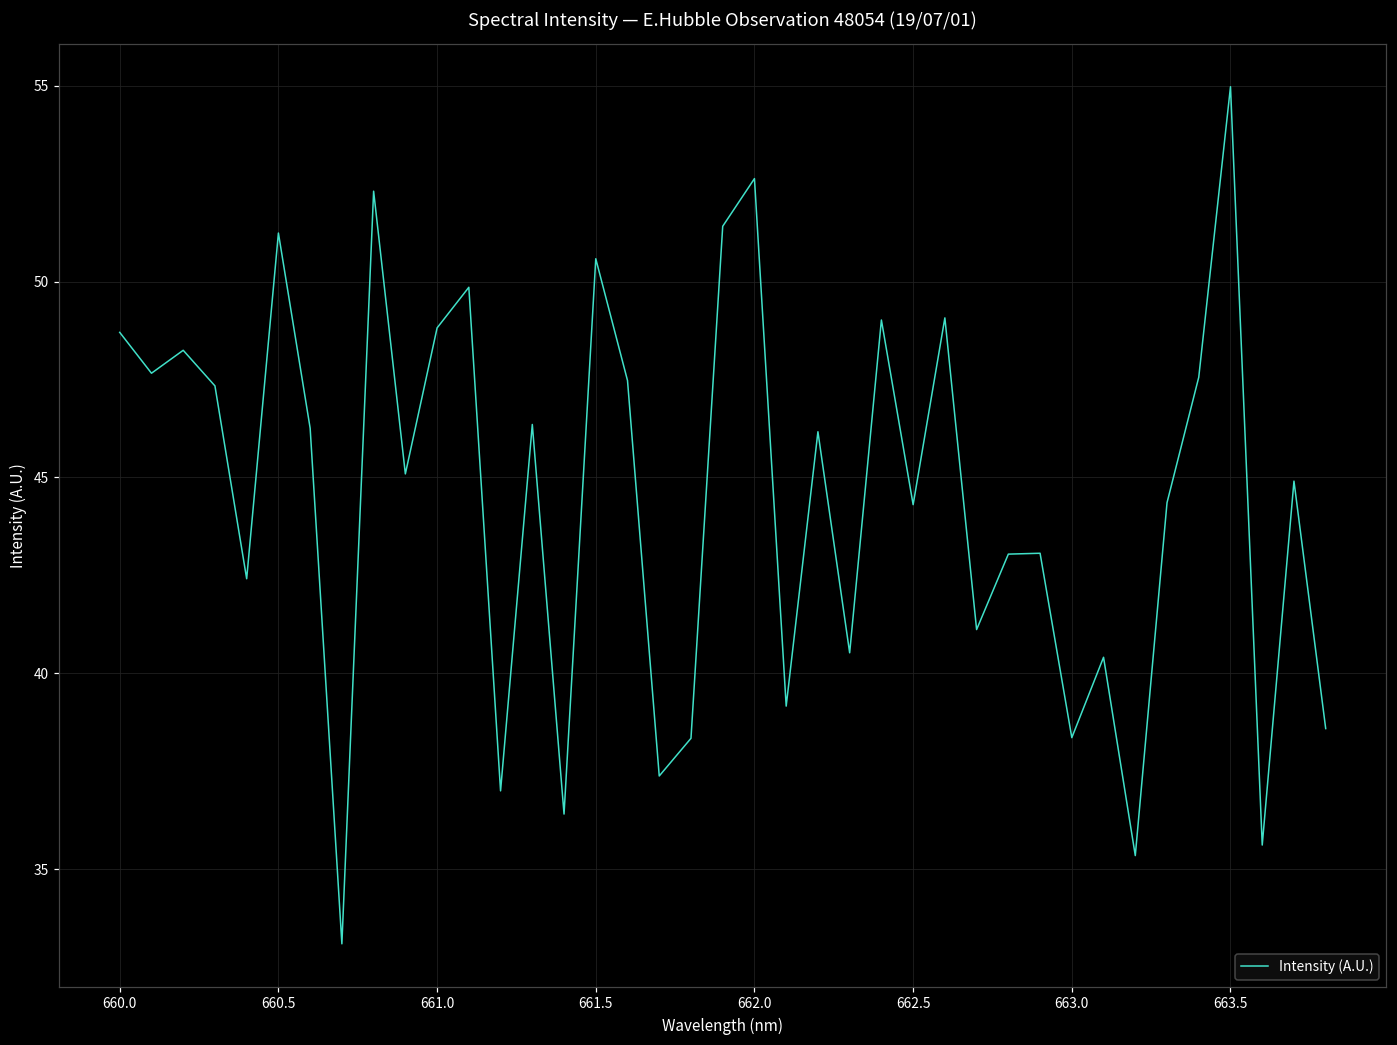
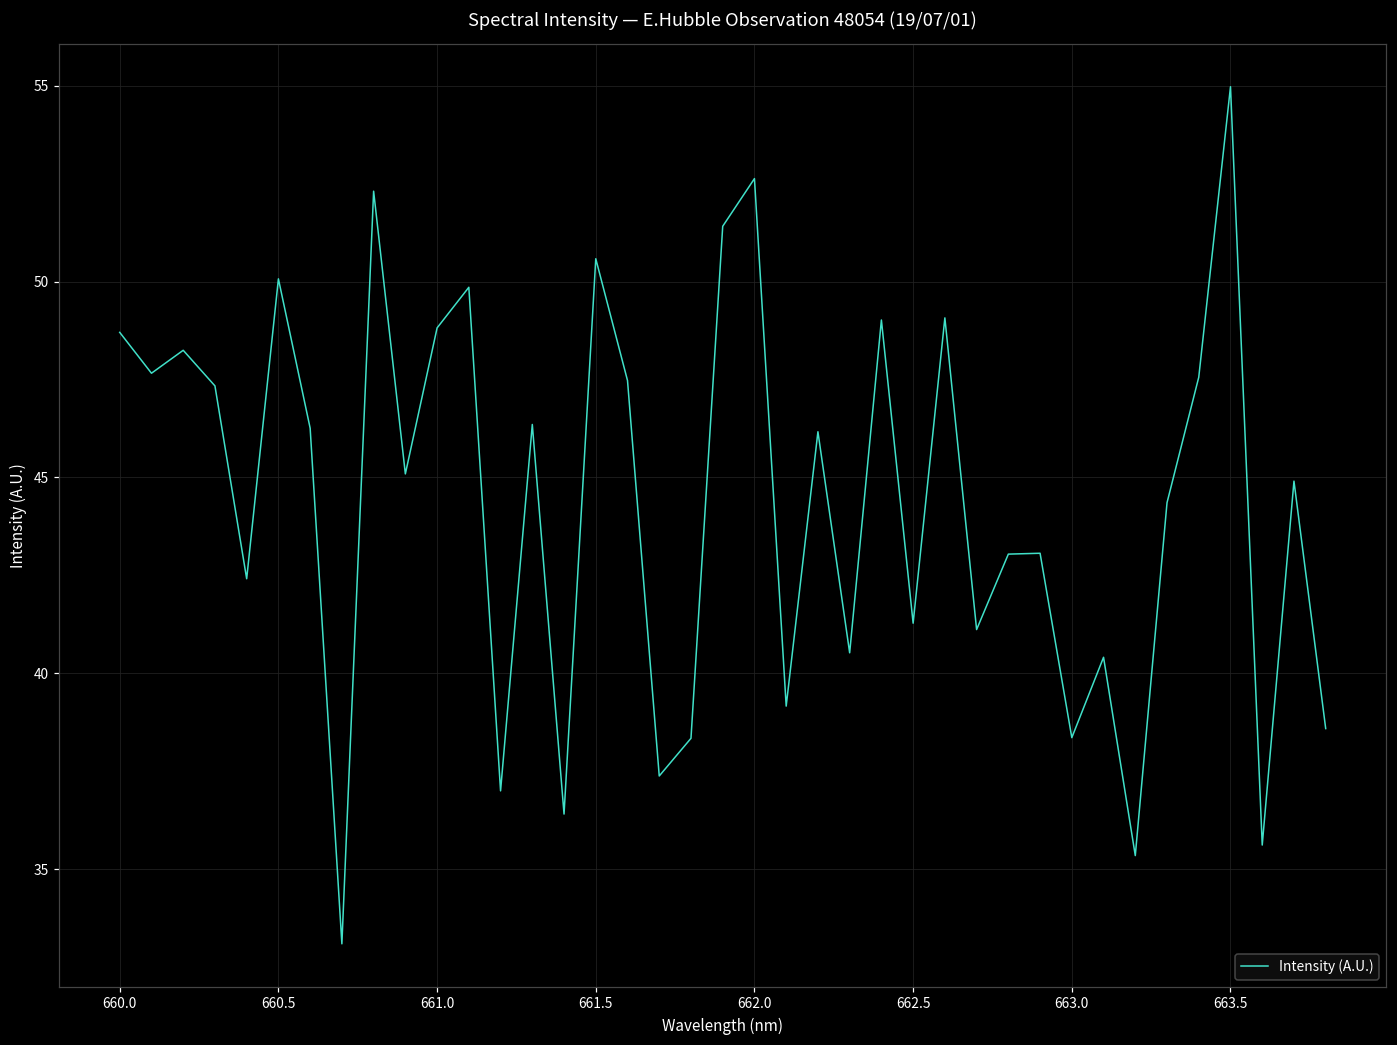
660.5: 51.2 -> 50.1
662.5: 44.3 -> 41.3
